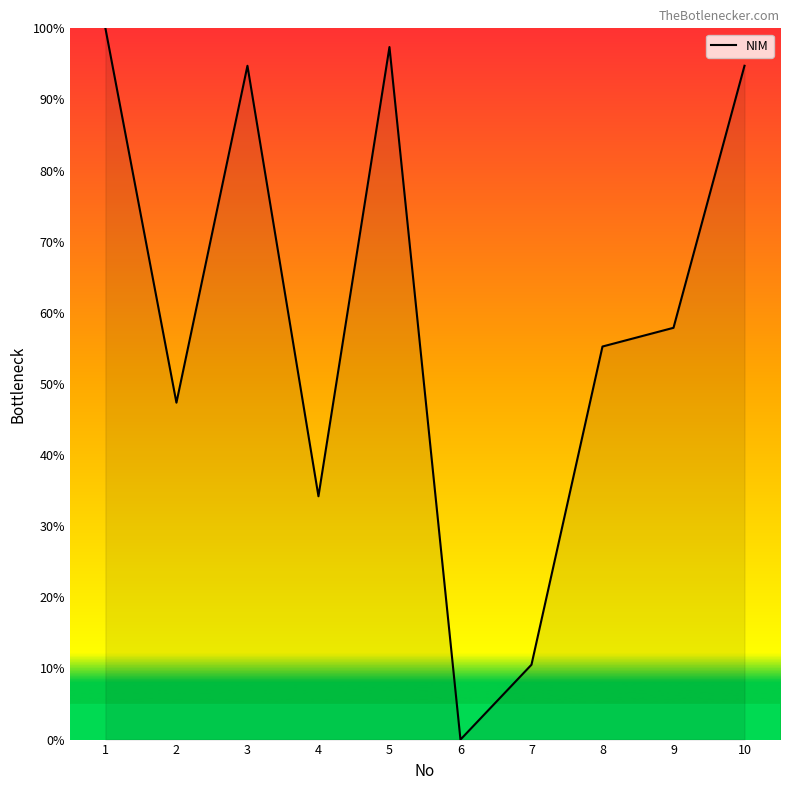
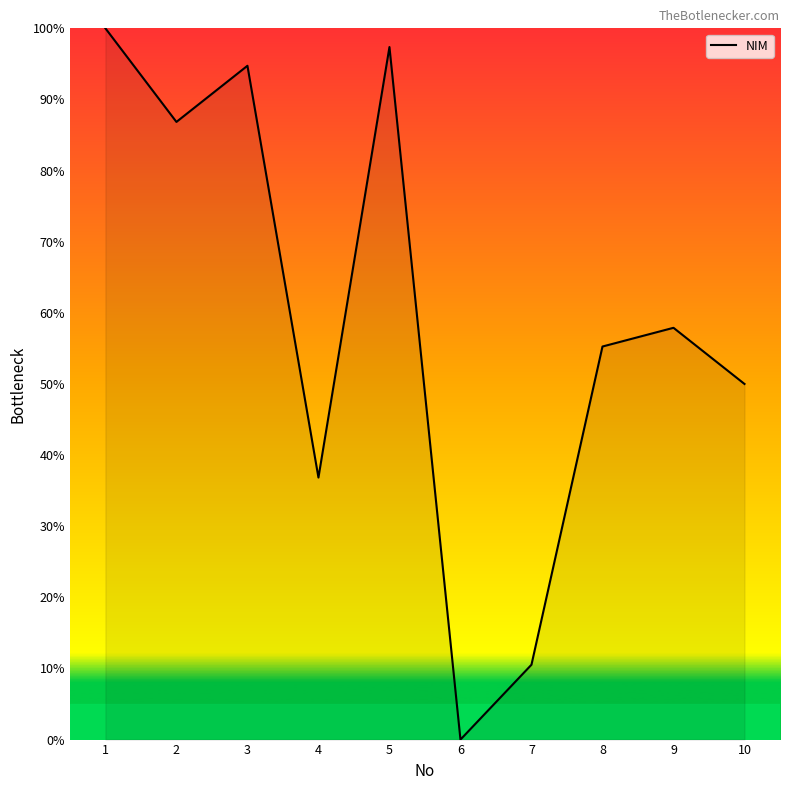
2: 47% -> 87%
4: 34% -> 37%
10: 95% -> 50%
